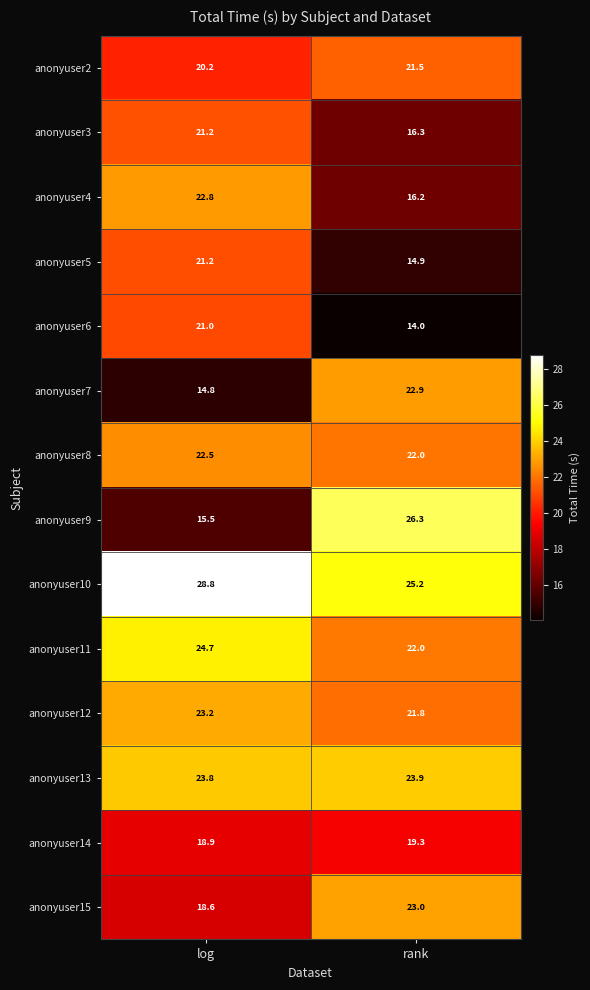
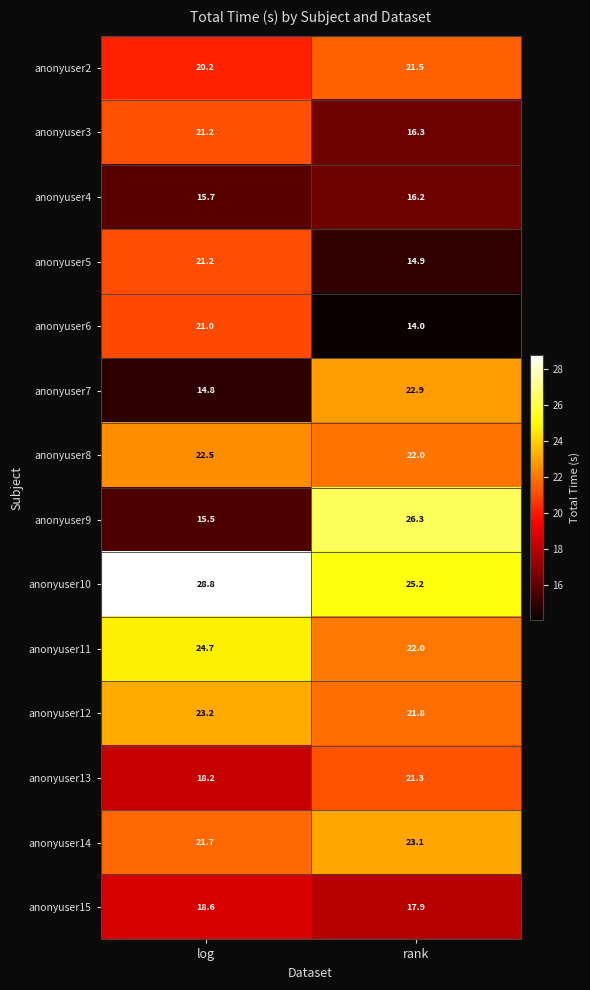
anonyuser4, log: 22.8 -> 15.7
anonyuser13, log: 23.8 -> 18.2
anonyuser13, rank: 23.9 -> 21.3
anonyuser14, log: 18.9 -> 21.7
anonyuser14, rank: 19.3 -> 23.1
anonyuser15, rank: 23.0 -> 17.9
